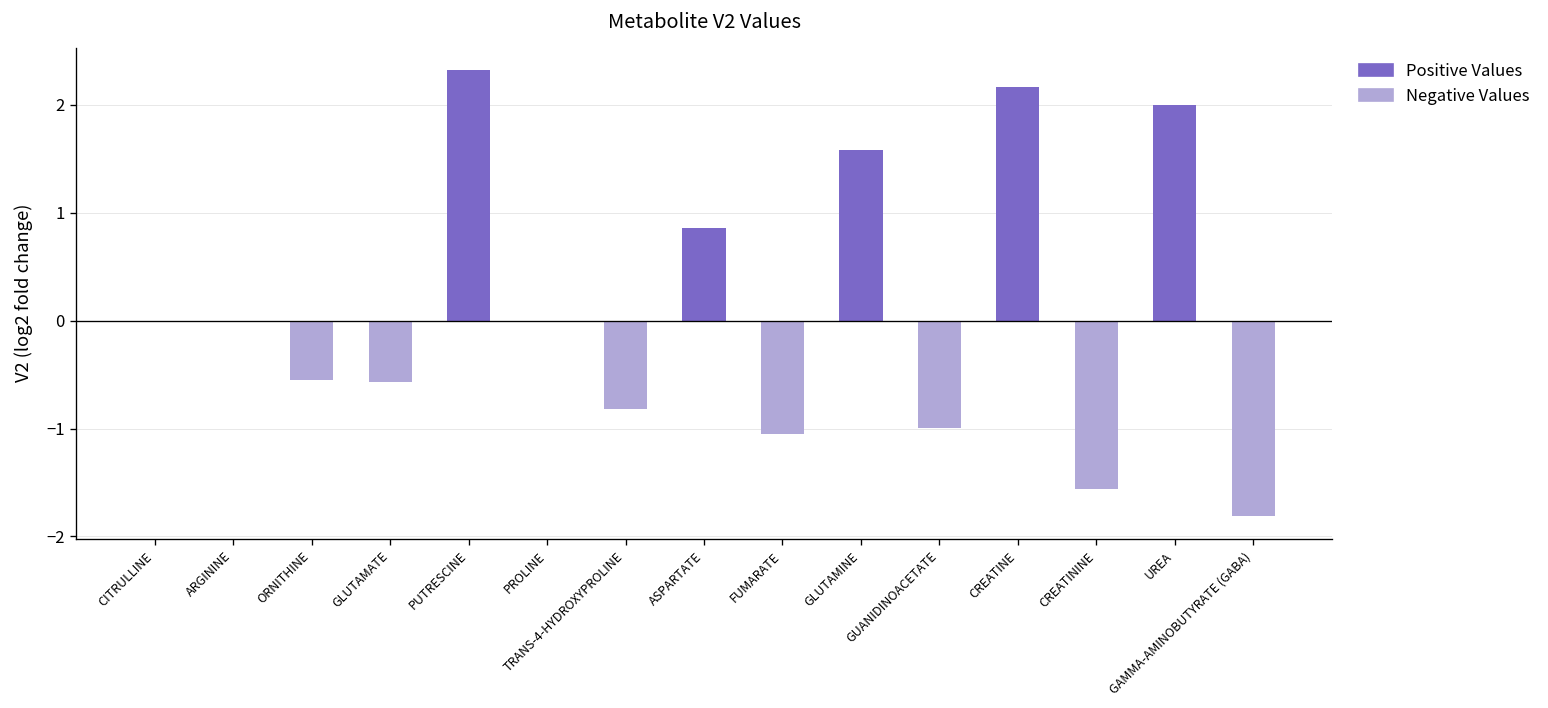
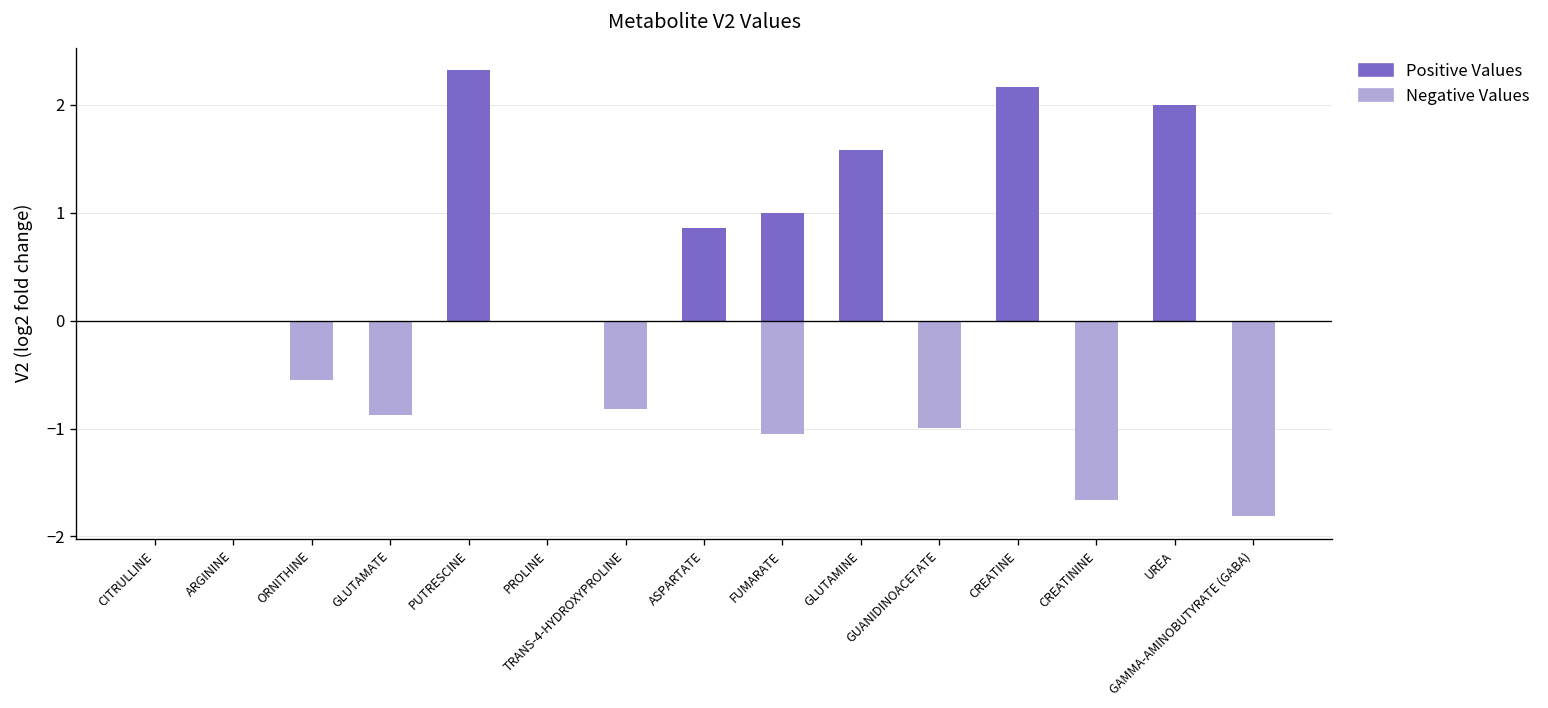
Negative Values, GLUTAMATE: -0.6 -> -0.9
Positive Values, FUMARATE: 0 -> 1
Negative Values, CREATININE: -1.6 -> -1.7
